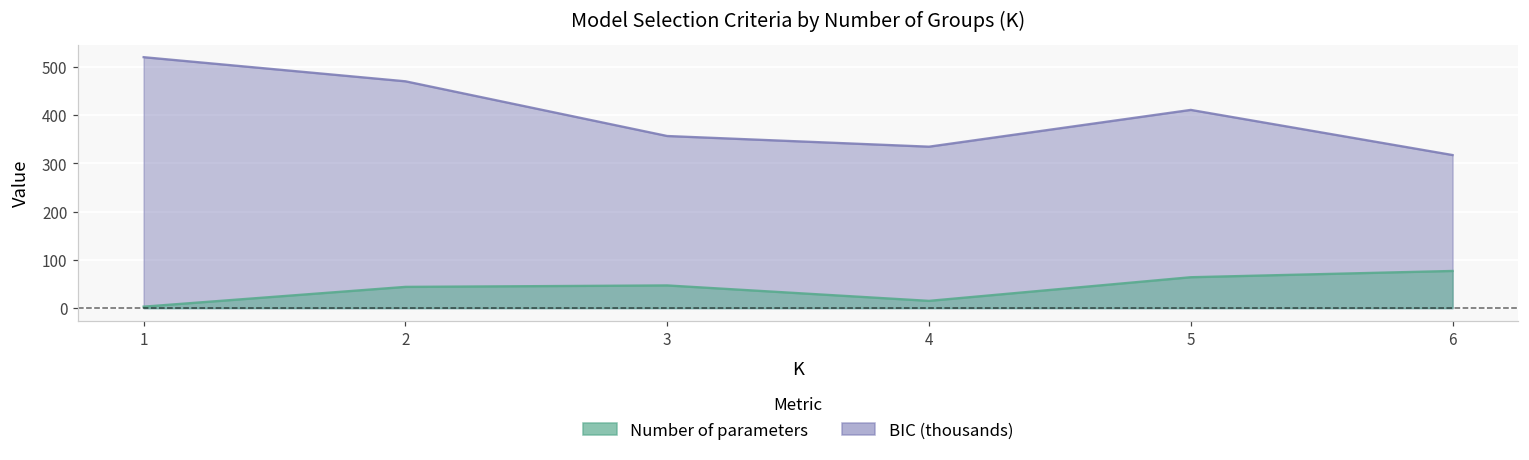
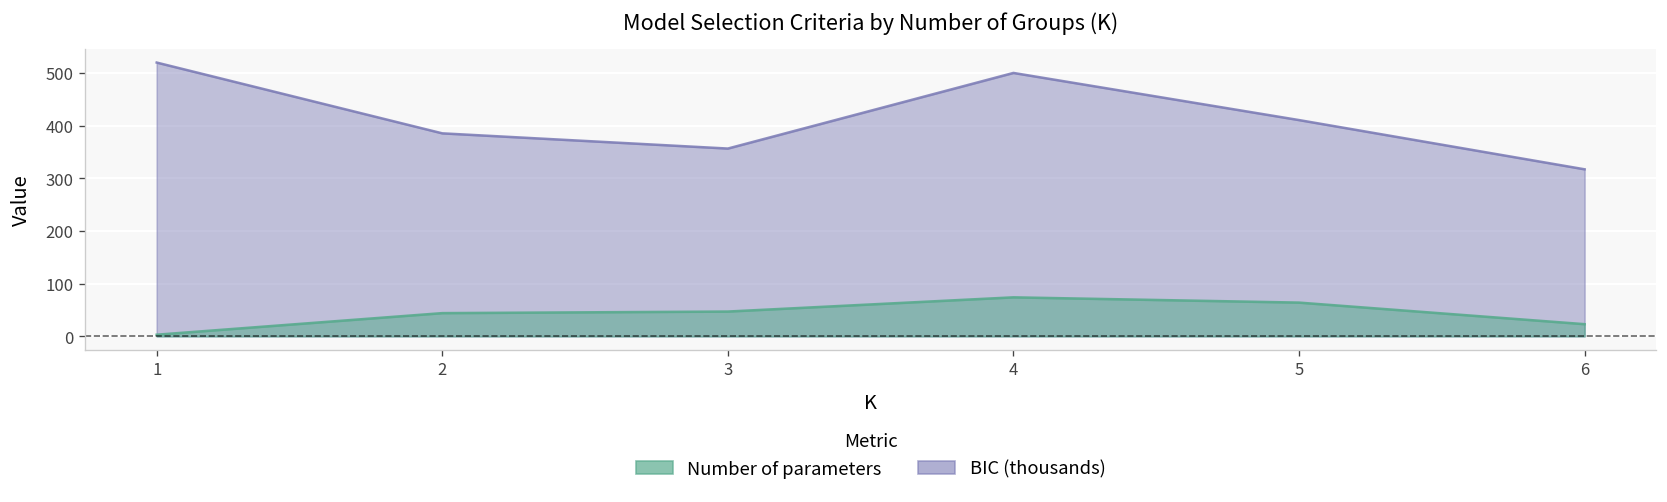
BIC (thousands), 2: 470 -> 390
BIC (thousands), 4: 330 -> 500
Number of parameters, 4: 20 -> 70
Number of parameters, 6: 80 -> 20
